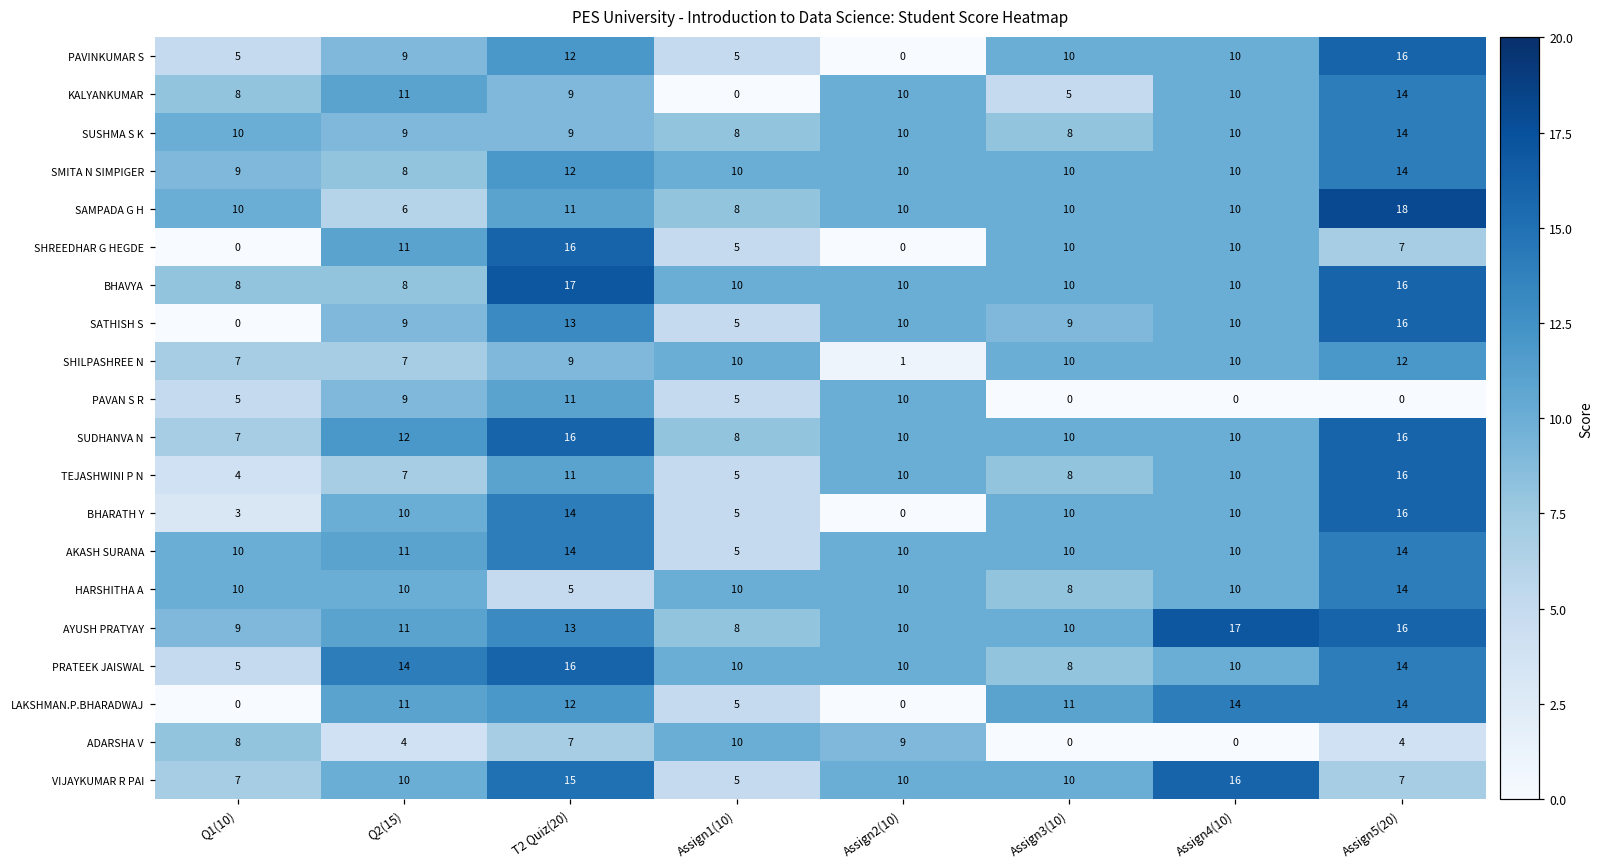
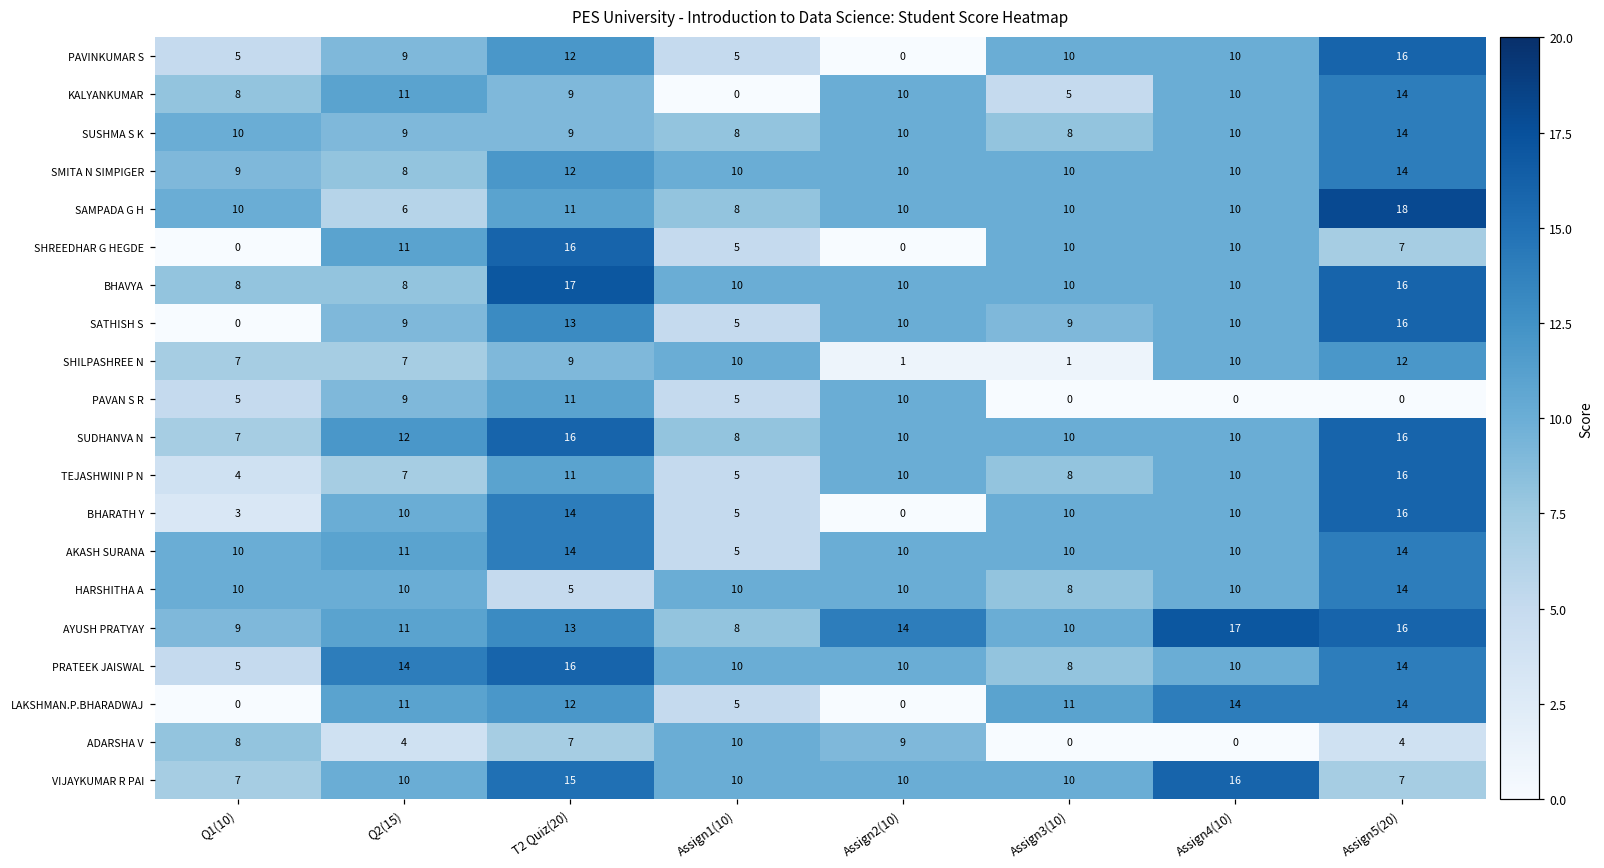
SHILPASHREE N, Assign3(10): 10 -> 1
AYUSH PRATYAY, Assign2(10): 10 -> 14
VIJAYKUMAR R PAI, Assign1(10): 5 -> 10
